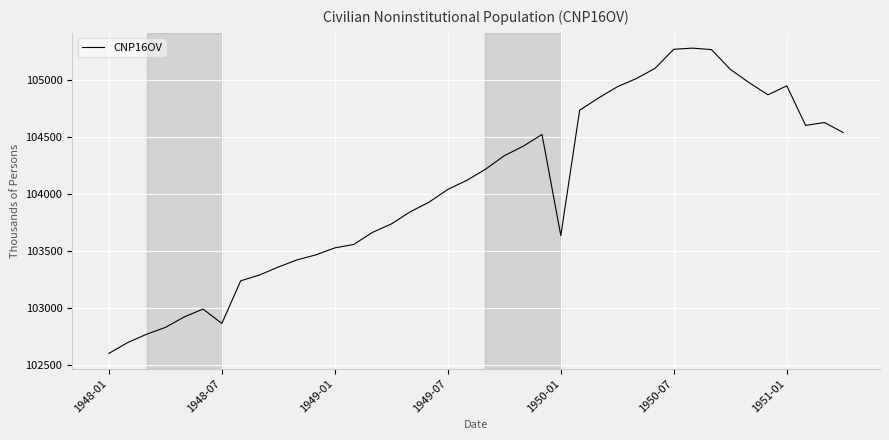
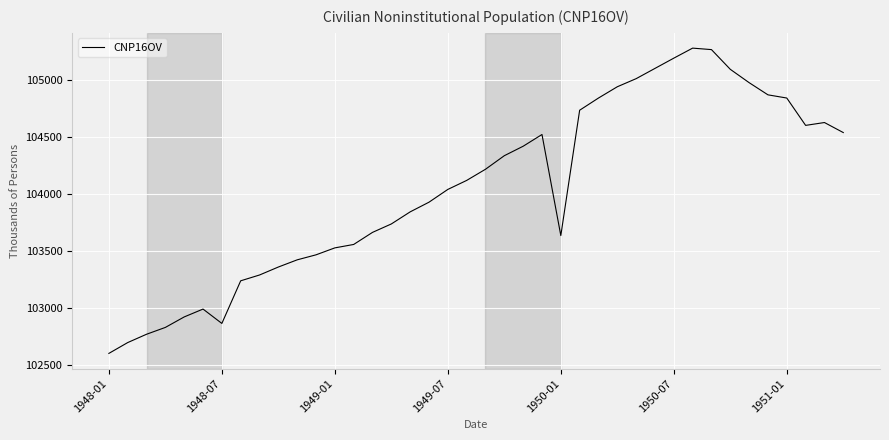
1950-07: 105270 -> 105190
1951-01: 104950 -> 104840
